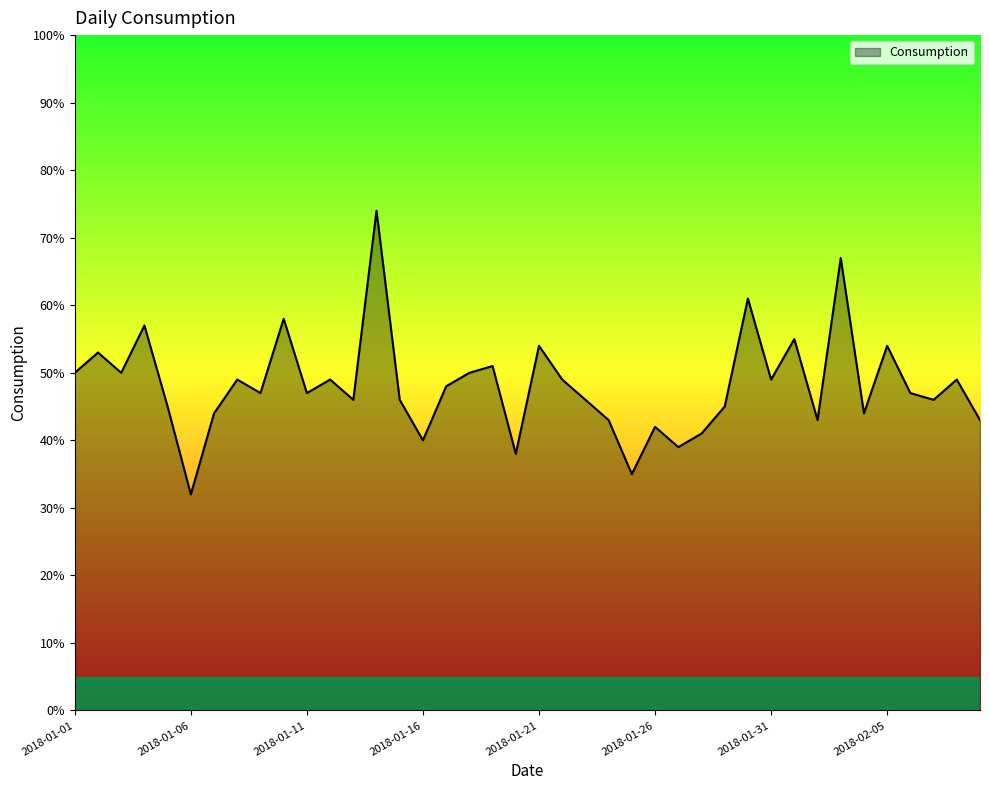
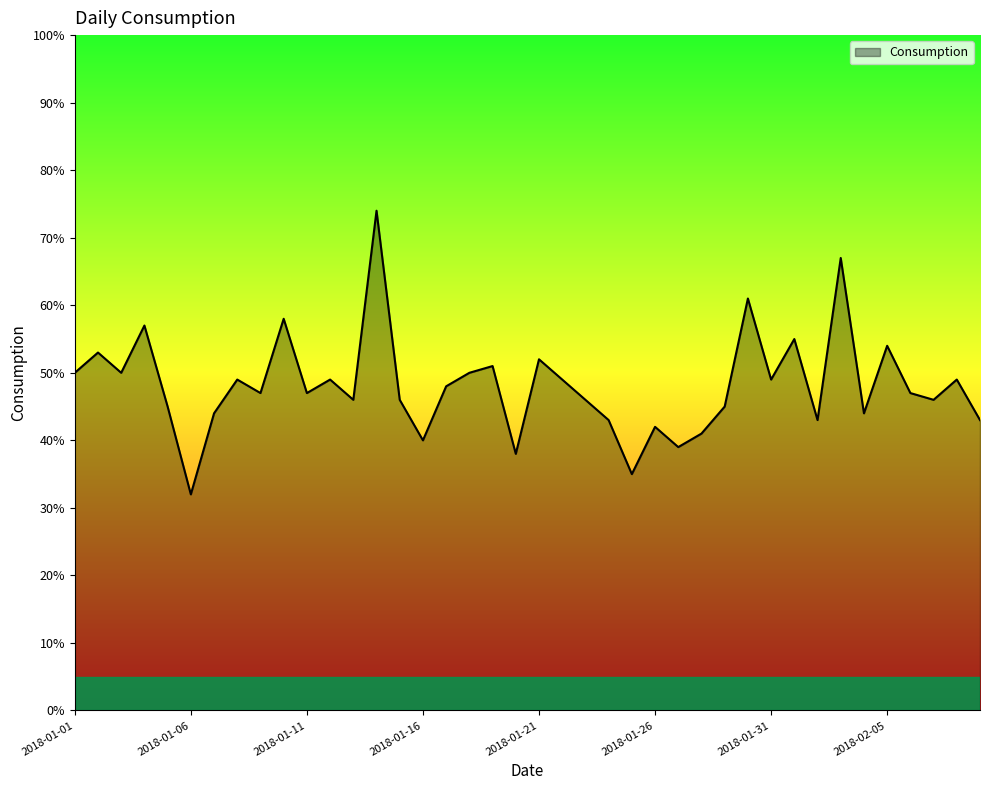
2018-01-21: 54% -> 52%
